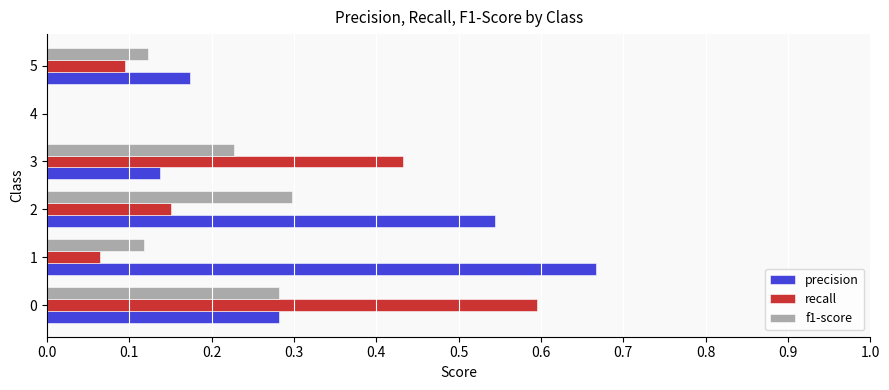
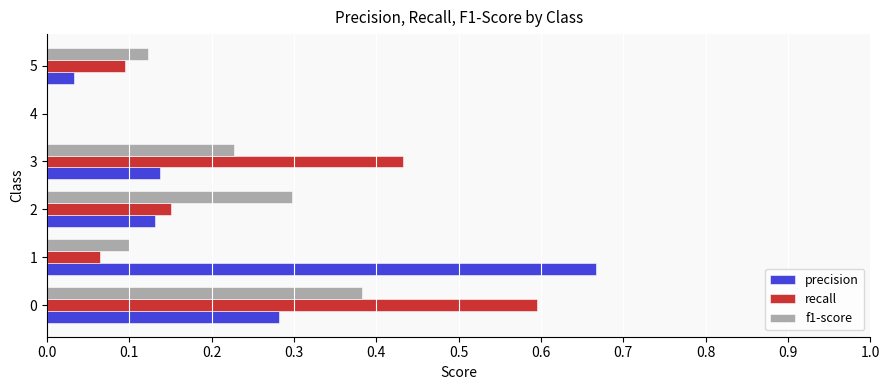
precision, 5: 0.17 -> 0.03
precision, 2: 0.54 -> 0.13
f1-score, 1: 0.12 -> 0.10
f1-score, 0: 0.28 -> 0.38
